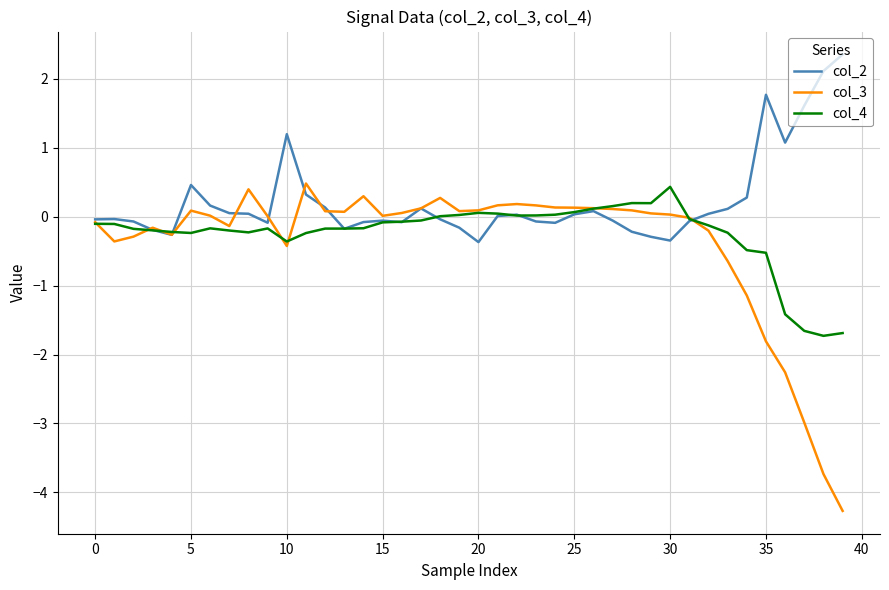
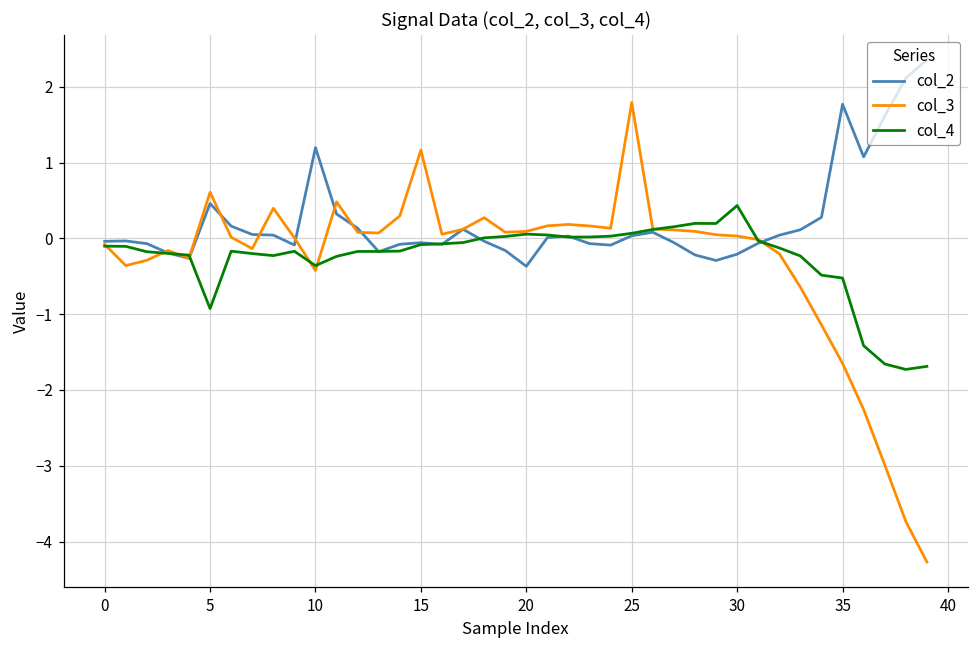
col_3, 5: 0.1 -> 0.6
col_4, 5: -0.2 -> -0.9
col_3, 15: 0.0 -> 1.2
col_3, 25: 0.1 -> 1.8
col_2, 30: -0.3 -> -0.2
col_3, 35: -1.8 -> -1.6
